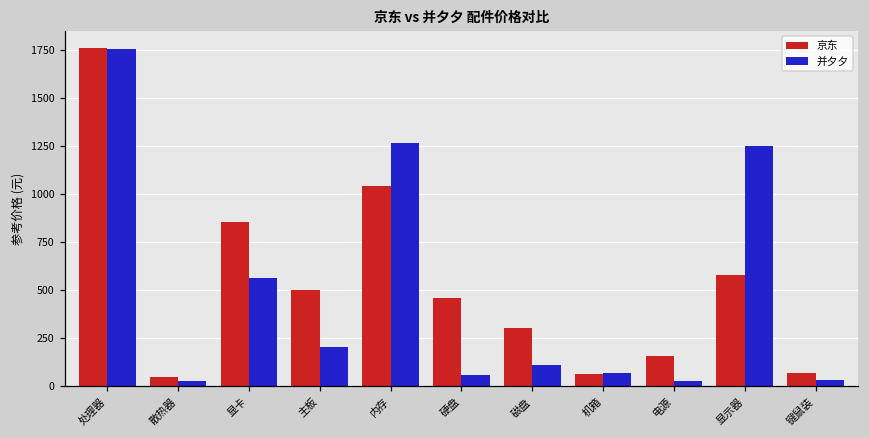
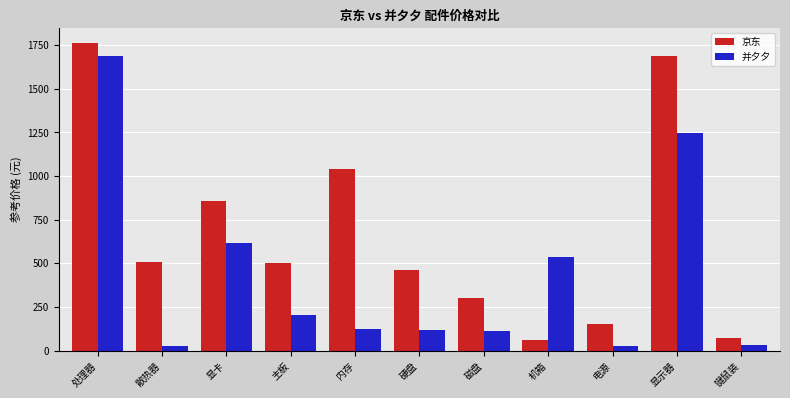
并夕夕, 处理器: 1760 -> 1690
京东, 散热器: 50 -> 510
并夕夕, 显卡: 560 -> 620
并夕夕, 内存: 1260 -> 130
并夕夕, 硬盘: 60 -> 120
并夕夕, 机箱: 60 -> 530
京东, 显示器: 580 -> 1690
